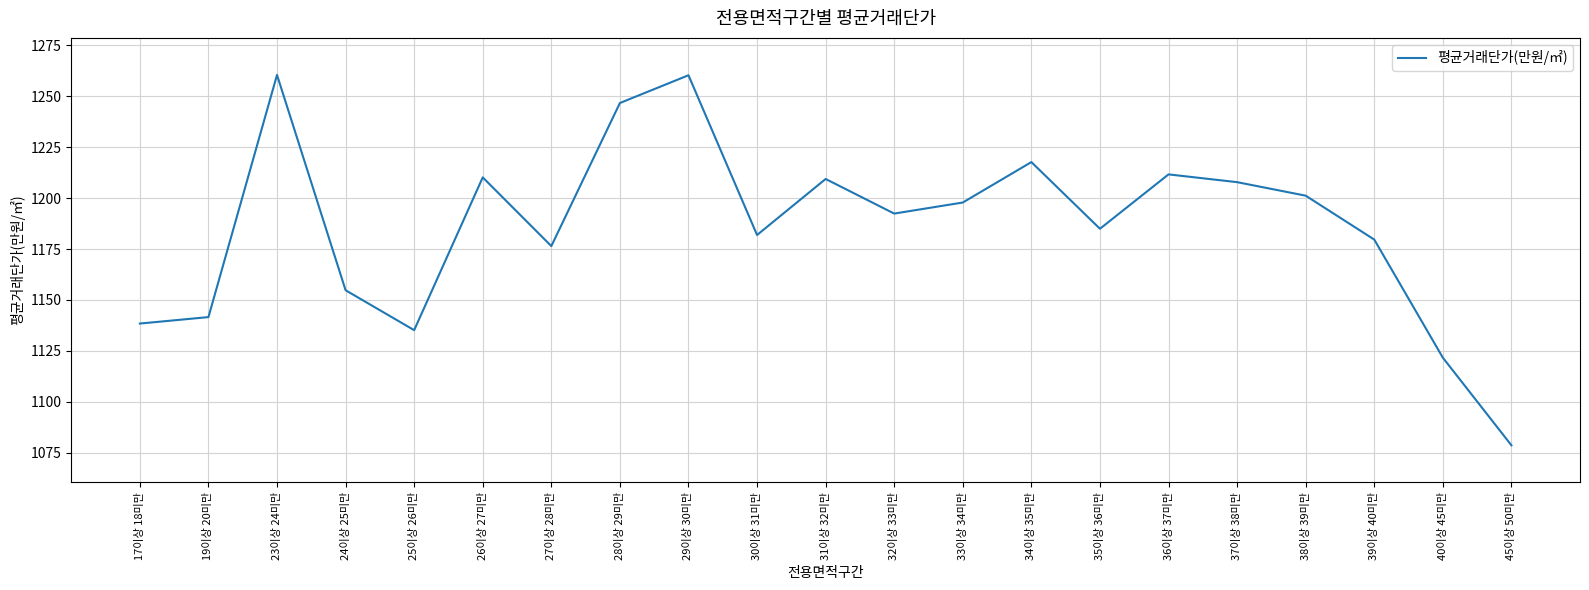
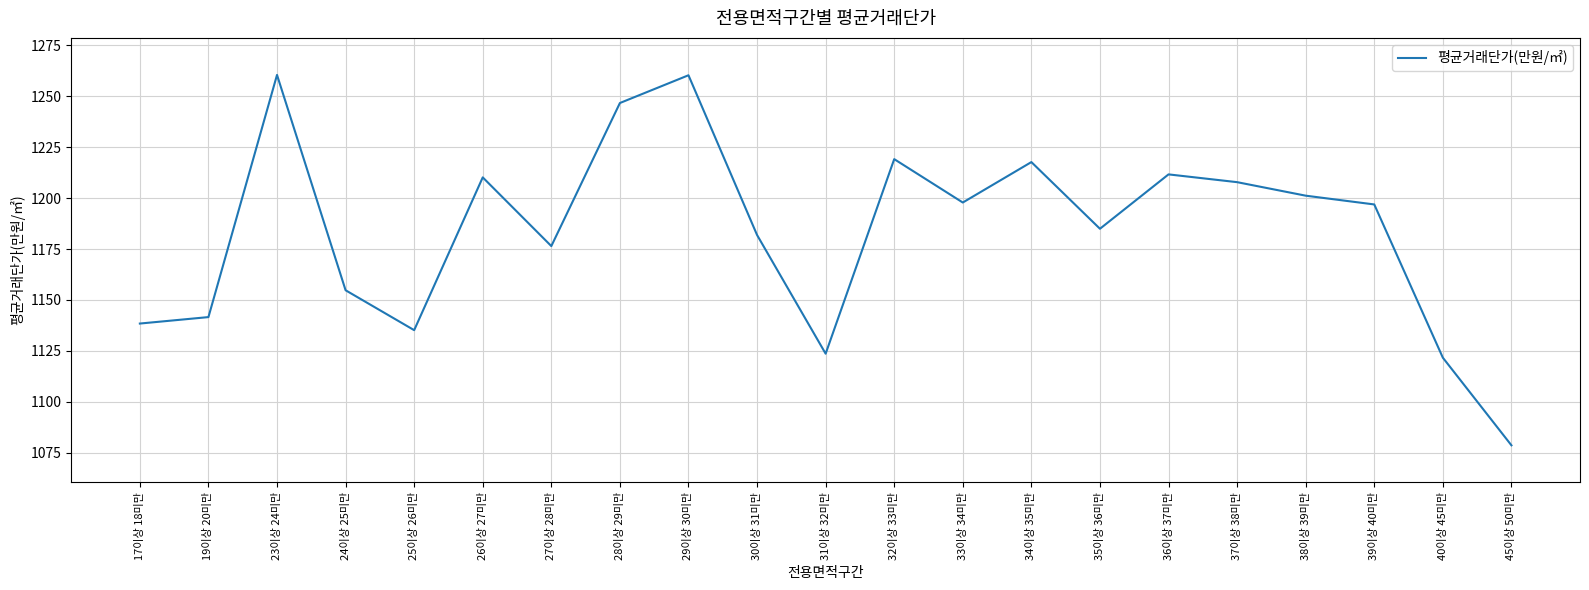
31이상 32미만: 1209 -> 1124
32이상 33미만: 1192 -> 1219
39이상 40미만: 1180 -> 1197
